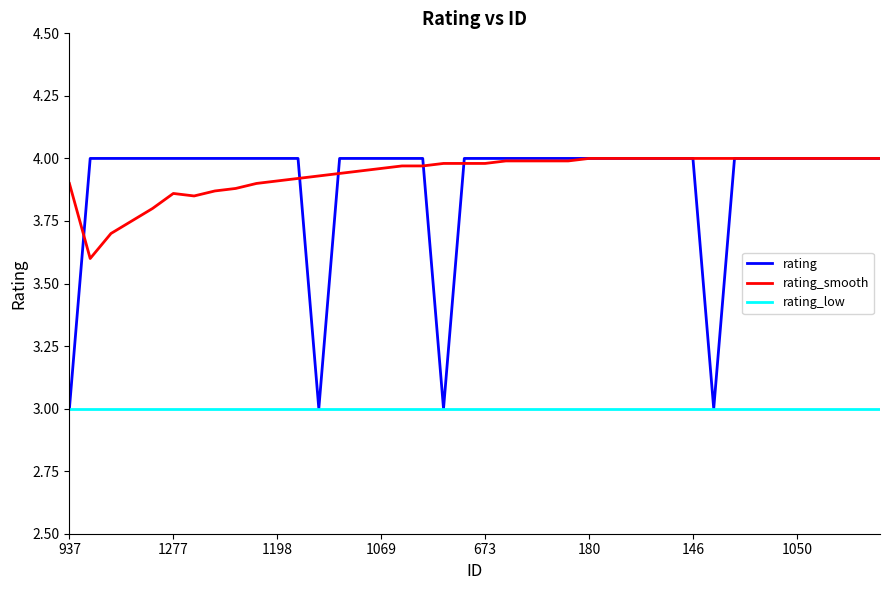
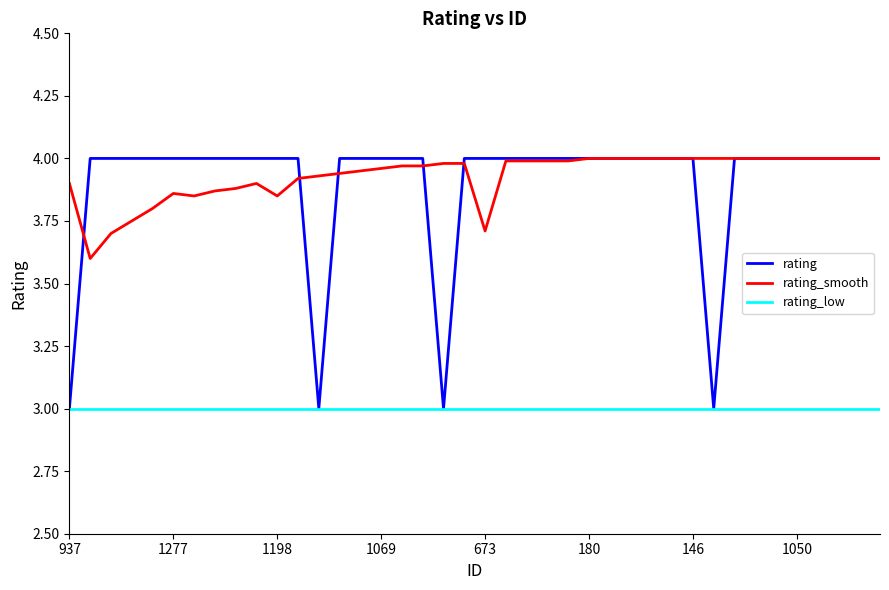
rating_smooth, 1198: 3.91 -> 3.85
rating_smooth, 673: 3.98 -> 3.71
